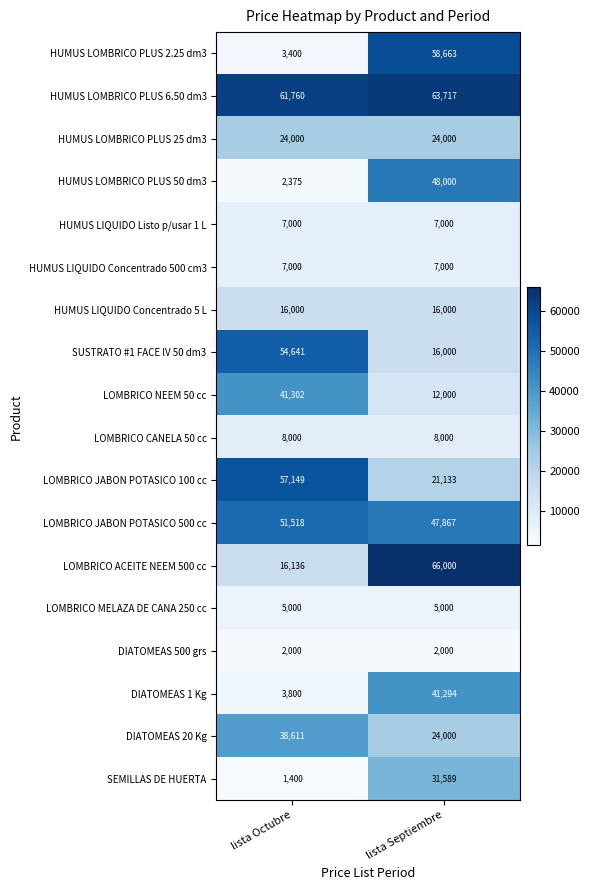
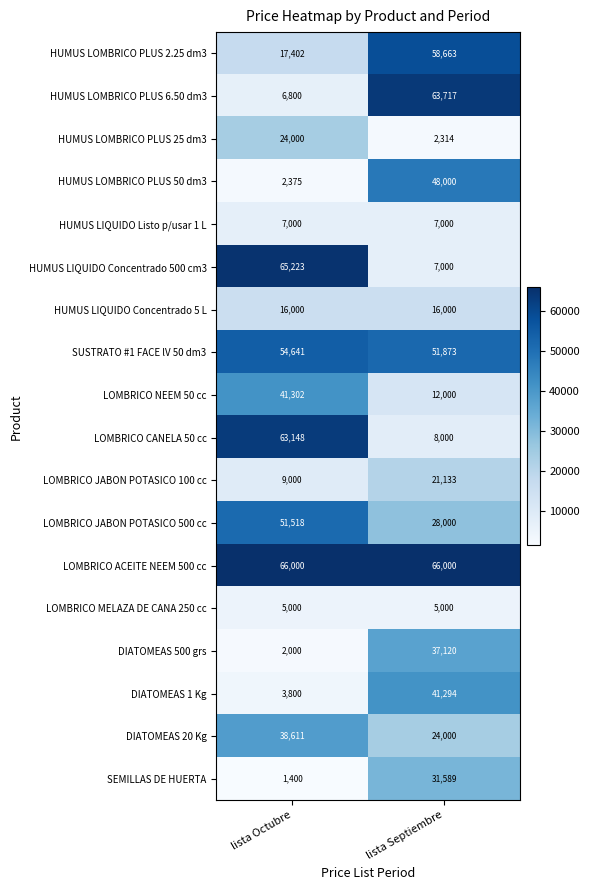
HUMUS LOMBRICO PLUS 2.25 dm3, lista Octubre: 3,400 -> 17,402
HUMUS LOMBRICO PLUS 6.50 dm3, lista Octubre: 61,760 -> 6,800
HUMUS LOMBRICO PLUS 25 dm3, lista Septiembre: 24,000 -> 2,314
HUMUS LIQUIDO Concentrado 500 cm3, lista Octubre: 7,000 -> 65,223
SUSTRATO #1 FACE lV 50 dm3, lista Septiembre: 16,000 -> 51,873
LOMBRICO CANELA 50 cc, lista Octubre: 8,000 -> 63,148
LOMBRICO JABON POTASICO 100 cc, lista Octubre: 57,149 -> 9,000
LOMBRICO JABON POTASICO 500 cc, lista Septiembre: 47,867 -> 28,000
LOMBRICO ACEITE NEEM 500 cc, lista Octubre: 16,136 -> 66,000
DIATOMEAS 500 grs, lista Septiembre: 2,000 -> 37,120
